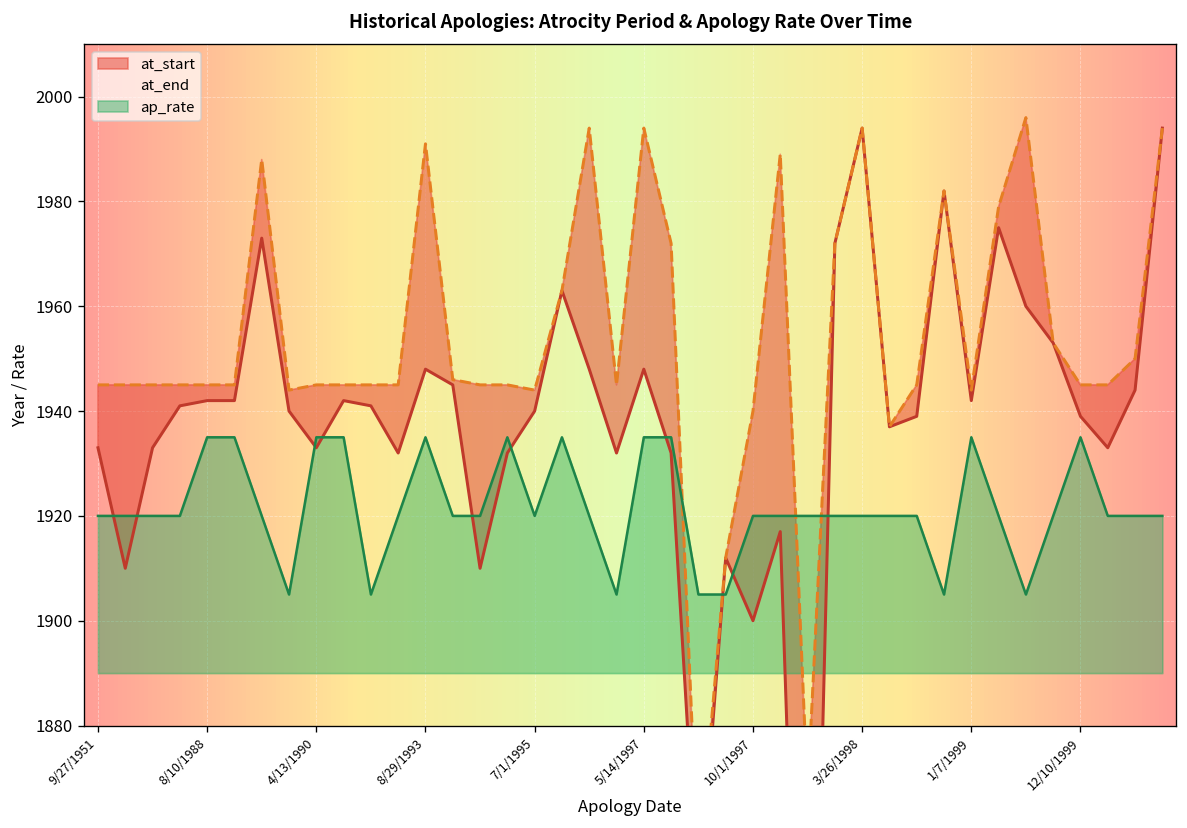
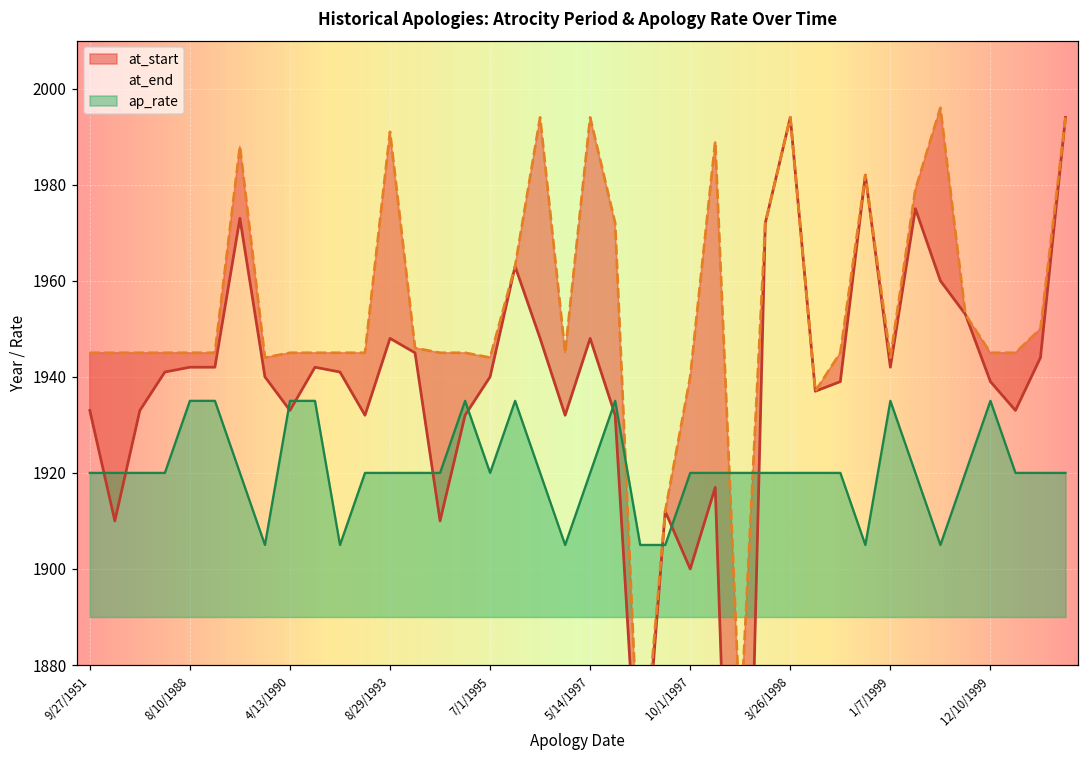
ap_rate, 8/29/1993: 1935 -> 1920
ap_rate, 5/14/1997: 1935 -> 1920
